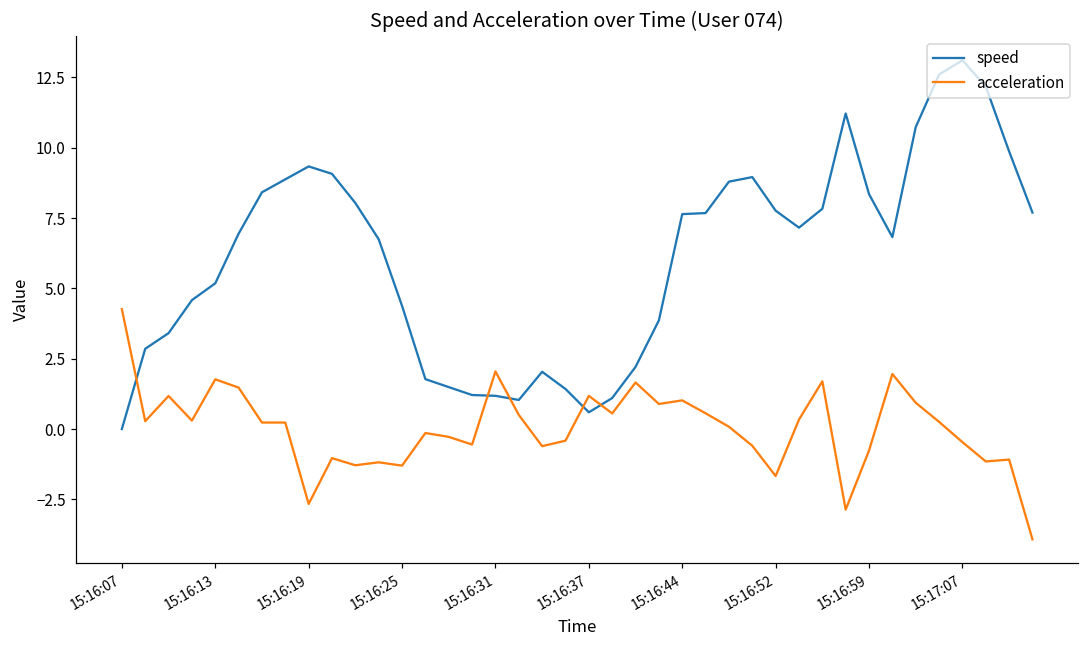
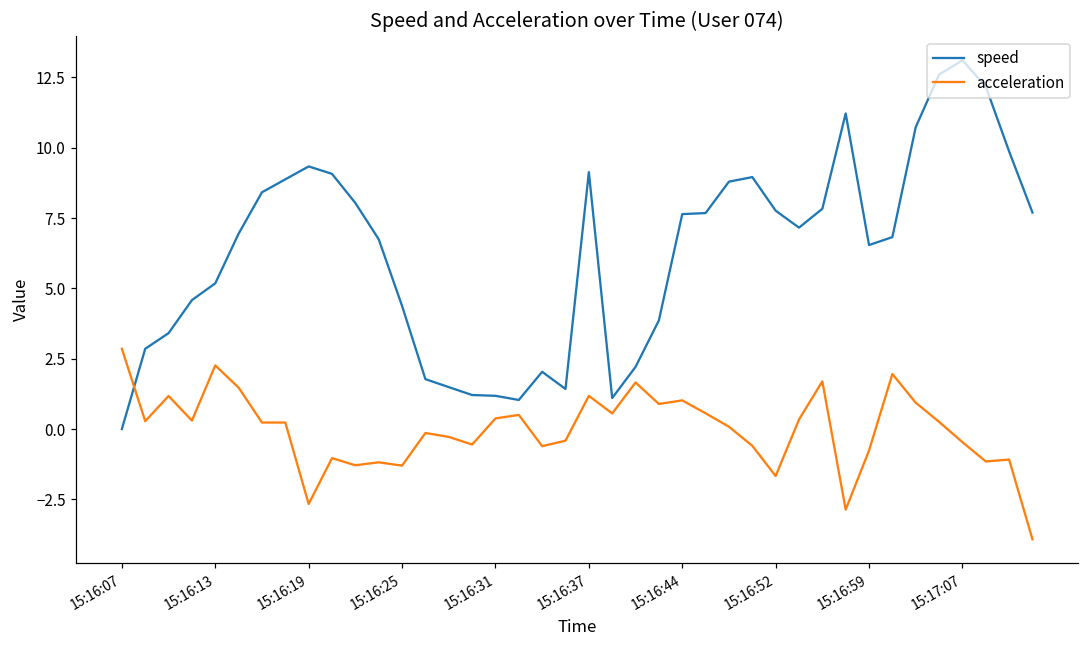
acceleration, 15:16:07: 4.3 -> 2.9
acceleration, 15:16:13: 1.8 -> 2.3
acceleration, 15:16:31: 2.0 -> 0.4
speed, 15:16:37: 0.6 -> 9.1
speed, 15:16:59: 8.3 -> 6.5
